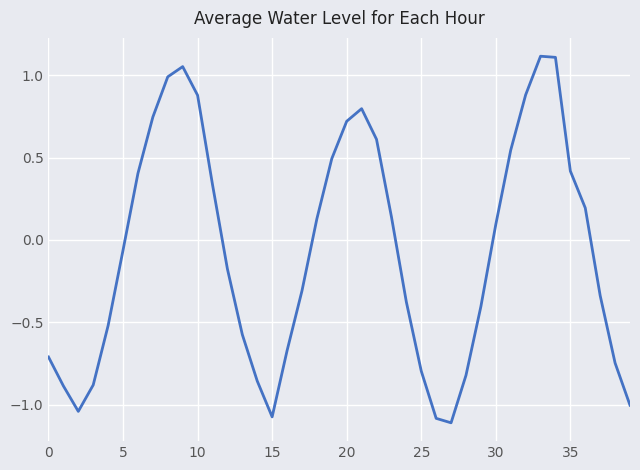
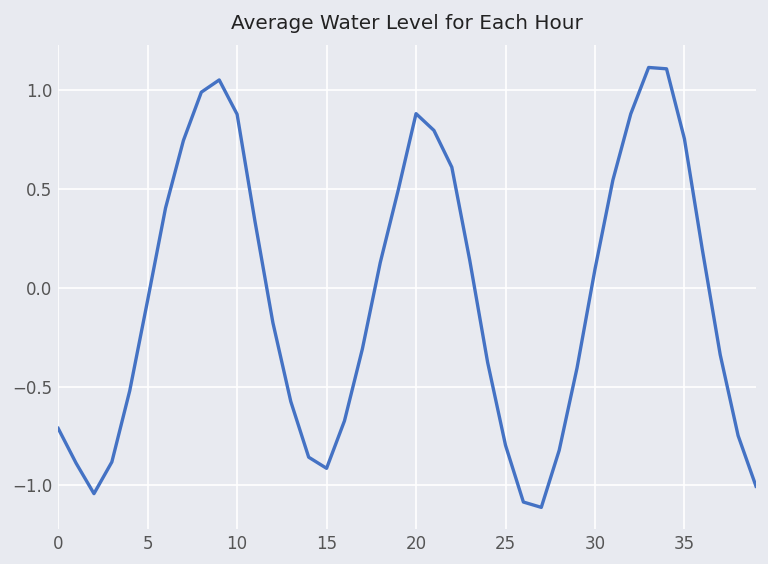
15: -1.07 -> -0.91
20: 0.72 -> 0.88
35: 0.42 -> 0.75
